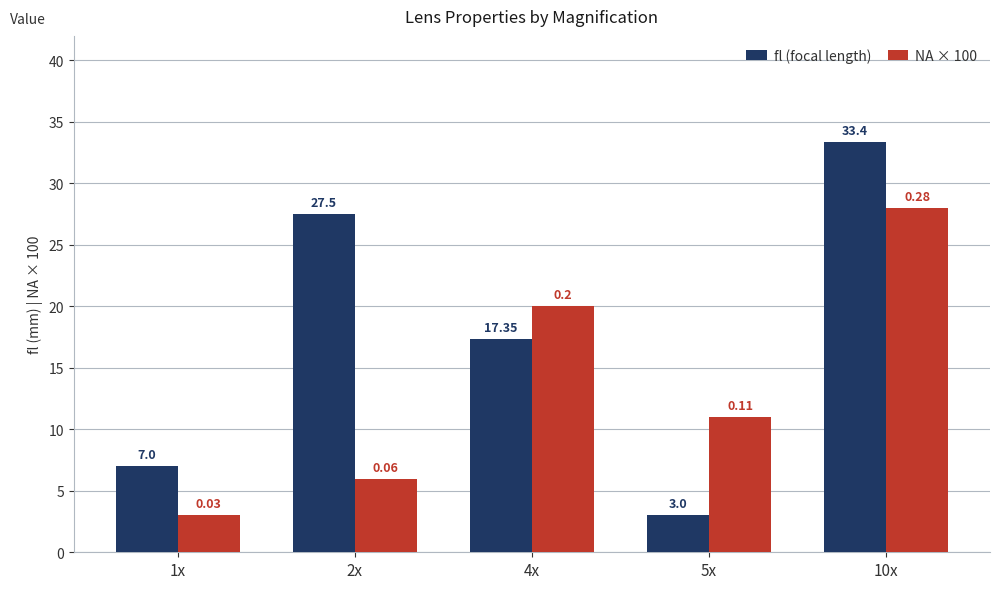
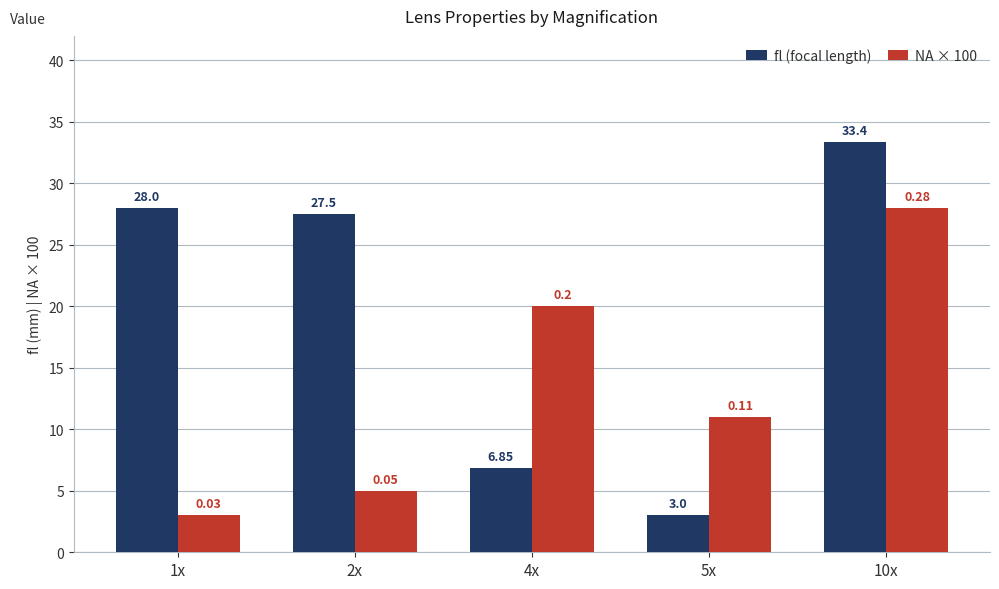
fl (focal length), 1x: 7.0 -> 28.0
NA × 100, 2x: 0.06 -> 0.05
fl (focal length), 4x: 17.35 -> 6.85
